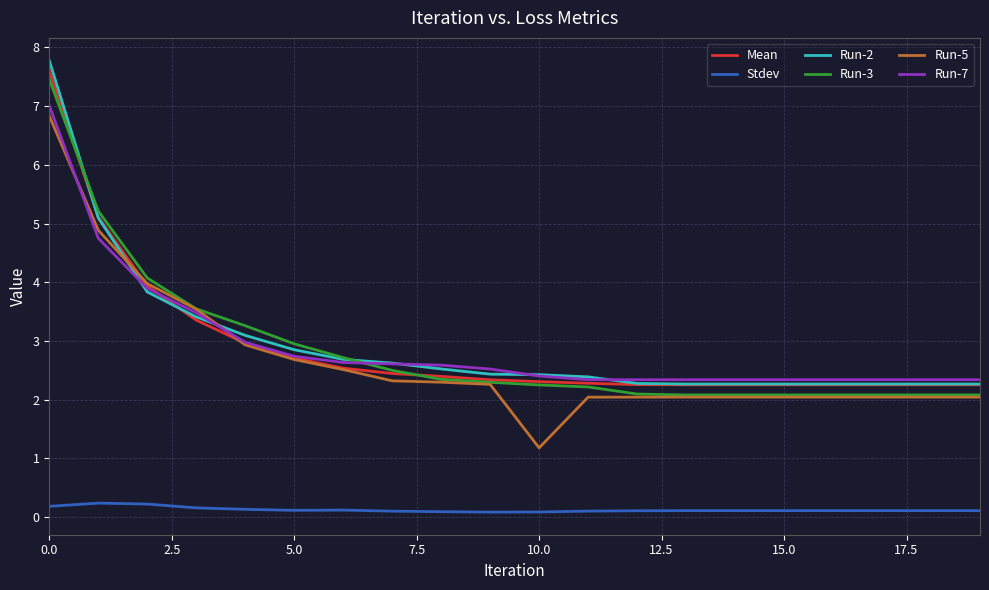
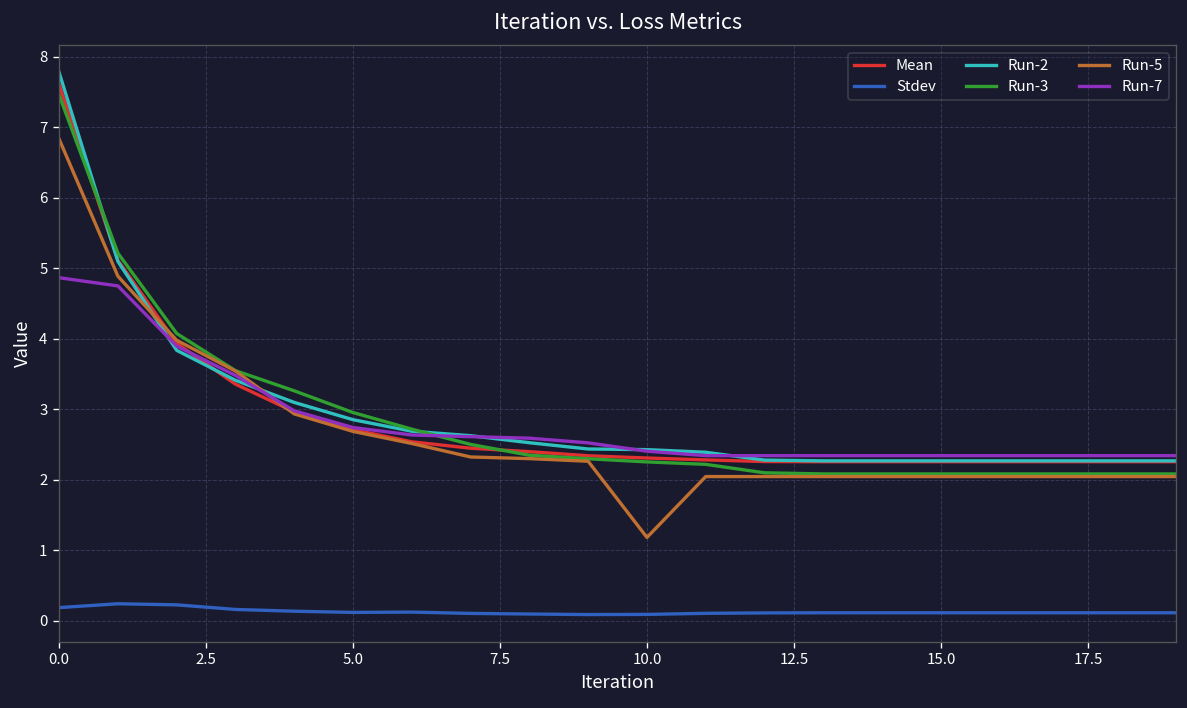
Run-7, 0.0: 7.0 -> 4.9
